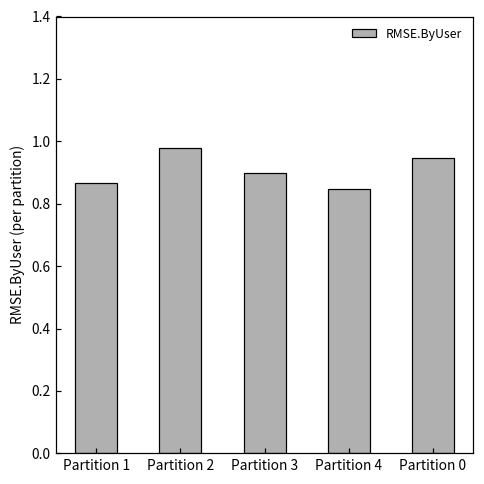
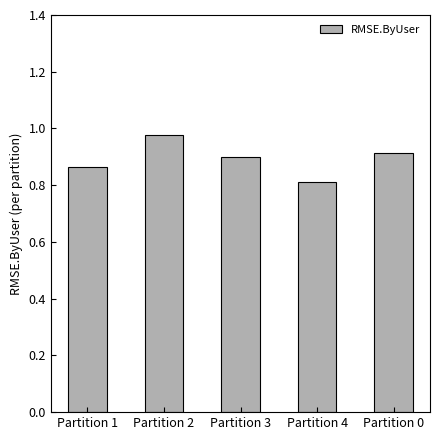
Partition 4: 0.85 -> 0.81
Partition 0: 0.95 -> 0.91
